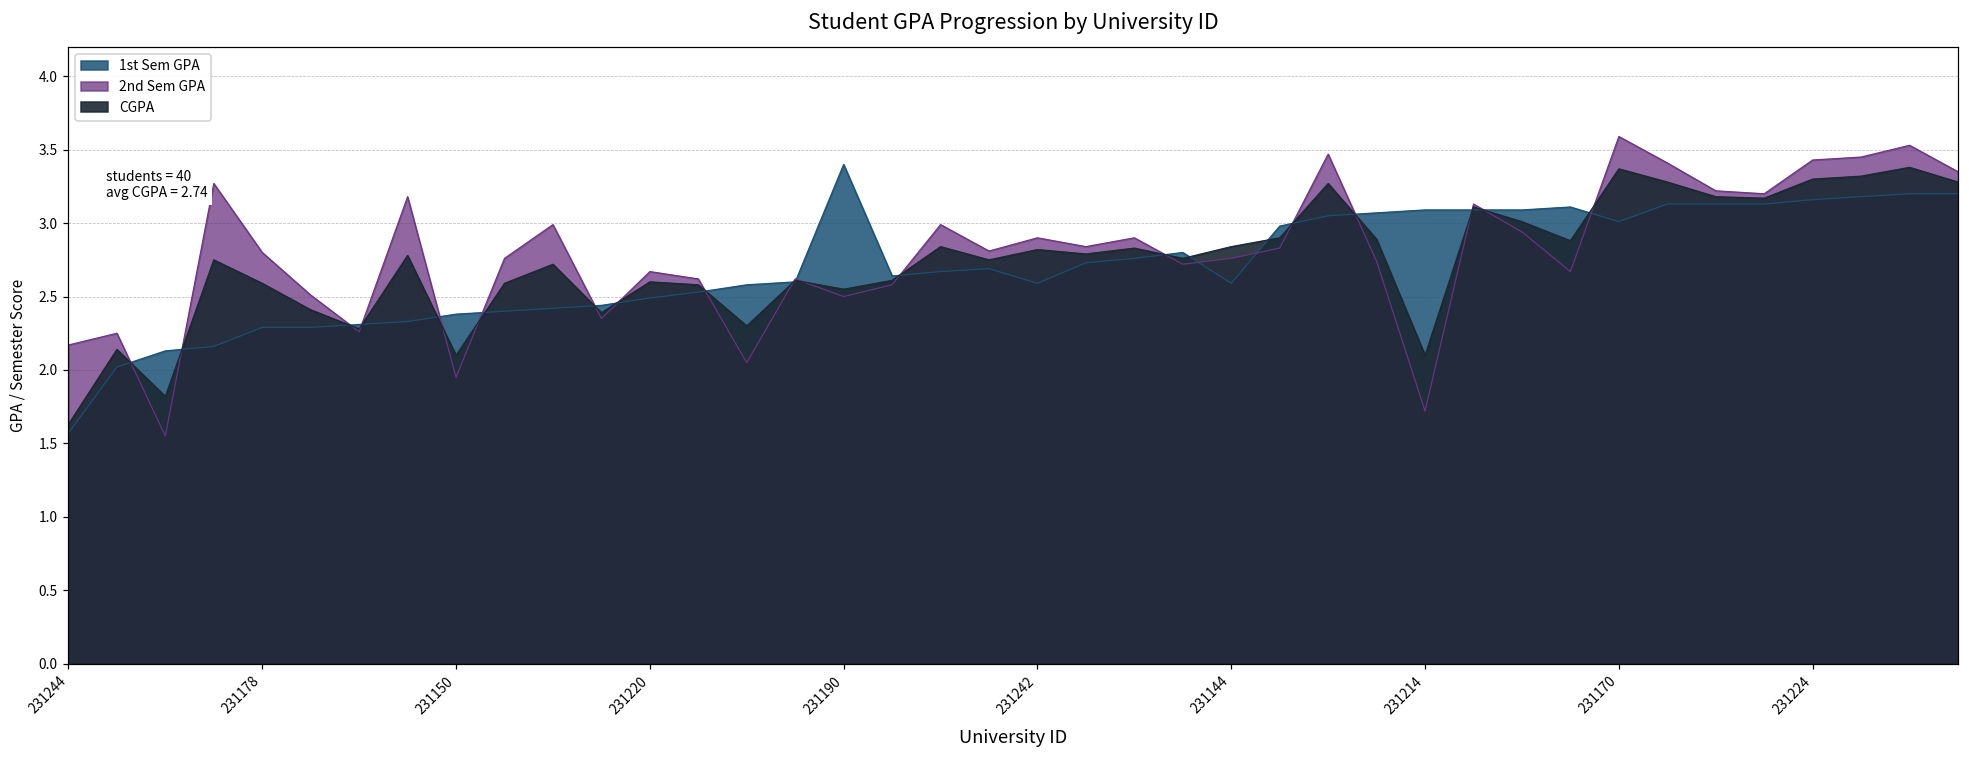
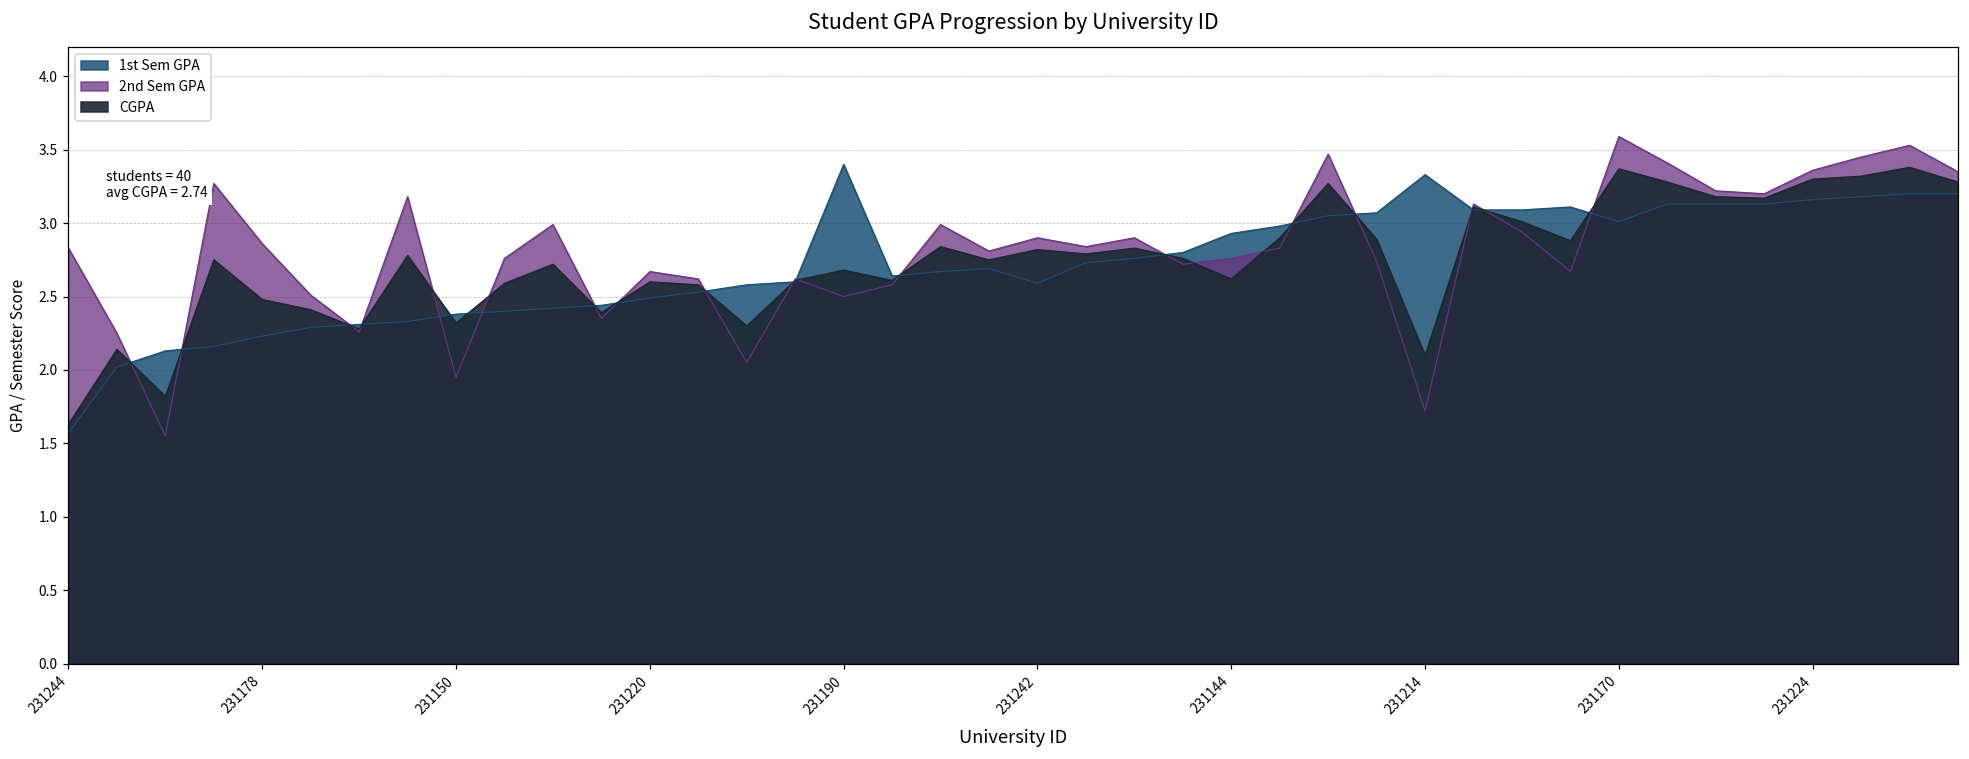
2nd Sem GPA, 231244: 2.17 -> 2.83
1st Sem GPA, 231178: 2.29 -> 2.23
2nd Sem GPA, 231178: 2.80 -> 2.86
CGPA, 231178: 2.59 -> 2.48
CGPA, 231150: 2.10 -> 2.32
CGPA, 231190: 2.55 -> 2.68
1st Sem GPA, 231144: 2.59 -> 2.93
CGPA, 231144: 2.84 -> 2.62
1st Sem GPA, 231214: 3.09 -> 3.33
2nd Sem GPA, 231224: 3.43 -> 3.36
